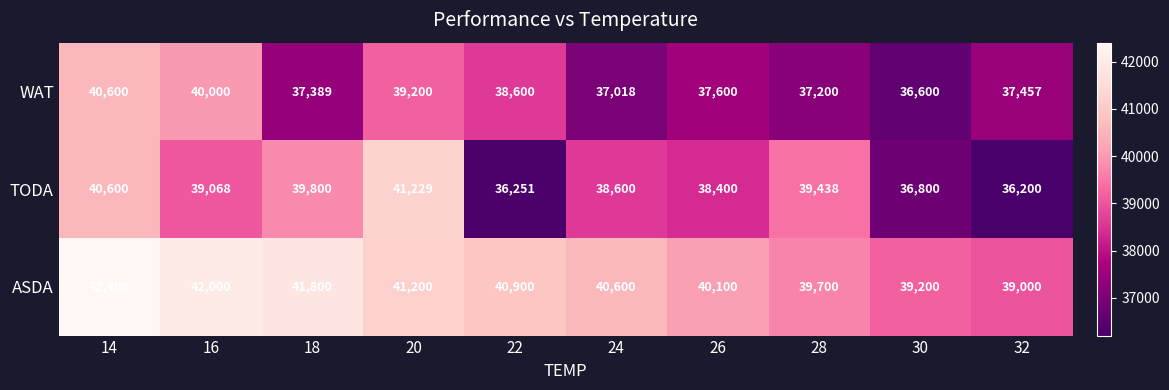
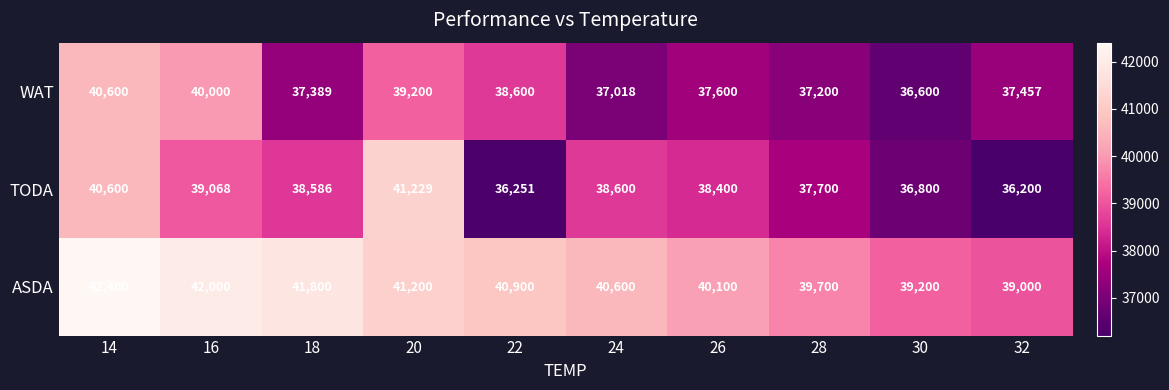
TODA, 18: 39,800 -> 38,586
TODA, 28: 39,438 -> 37,700
